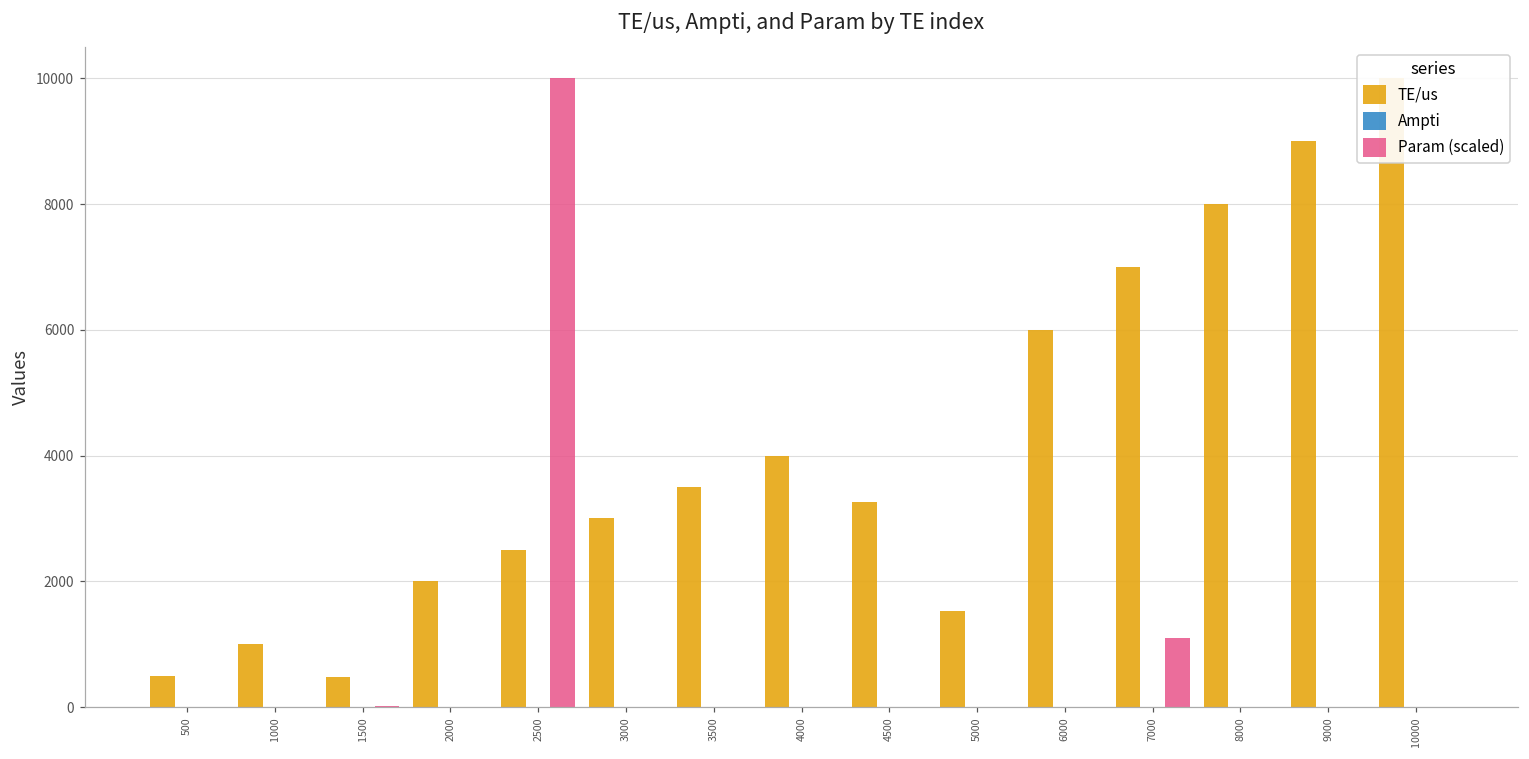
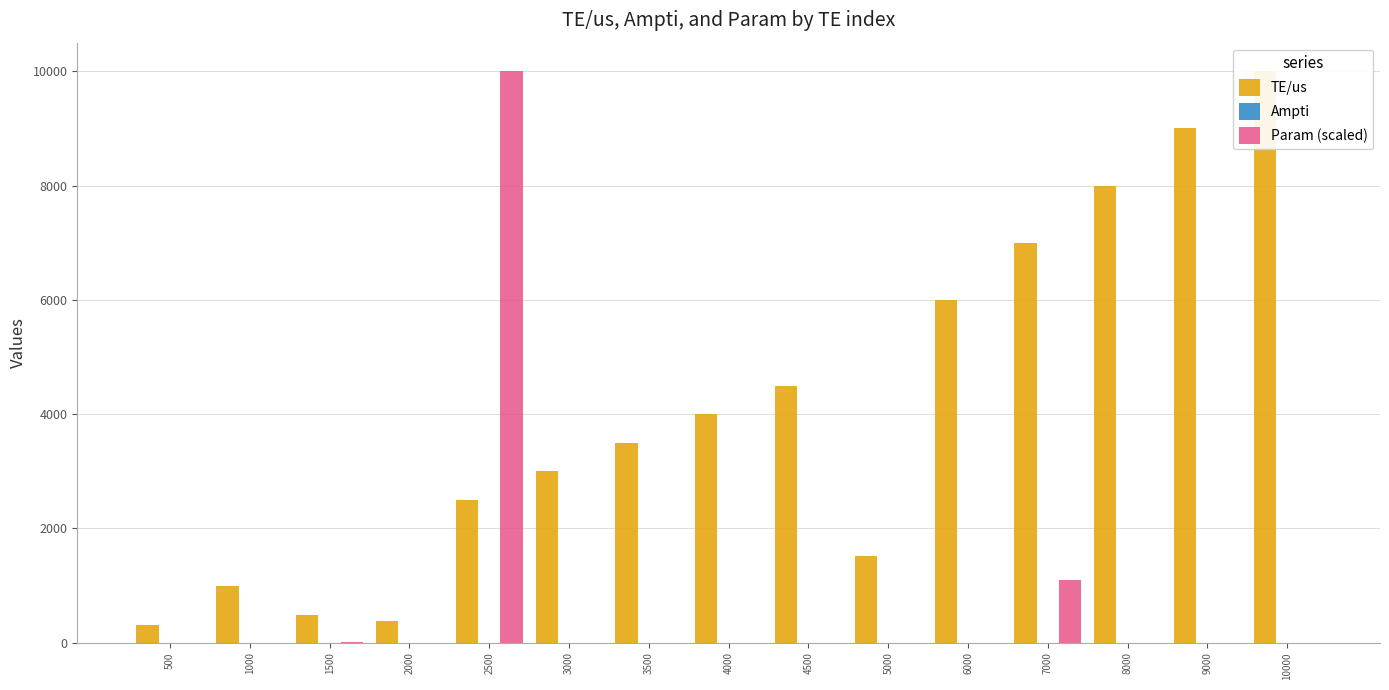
TE/us, 500: 500 -> 300
TE/us, 2000: 2000 -> 400
TE/us, 4500: 3300 -> 4500
